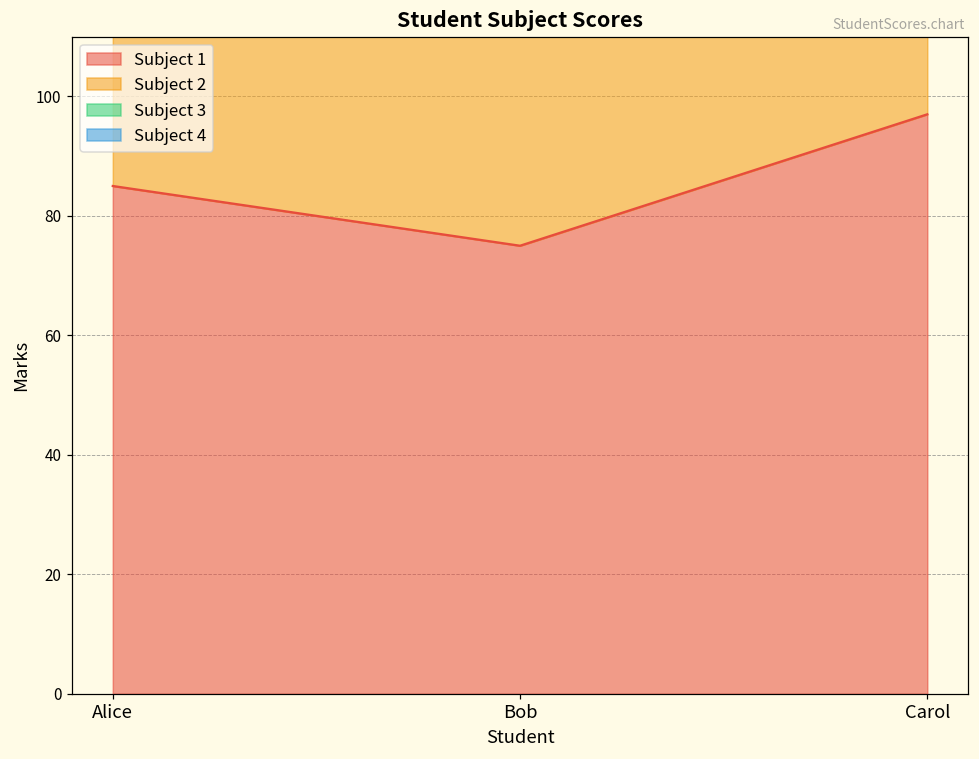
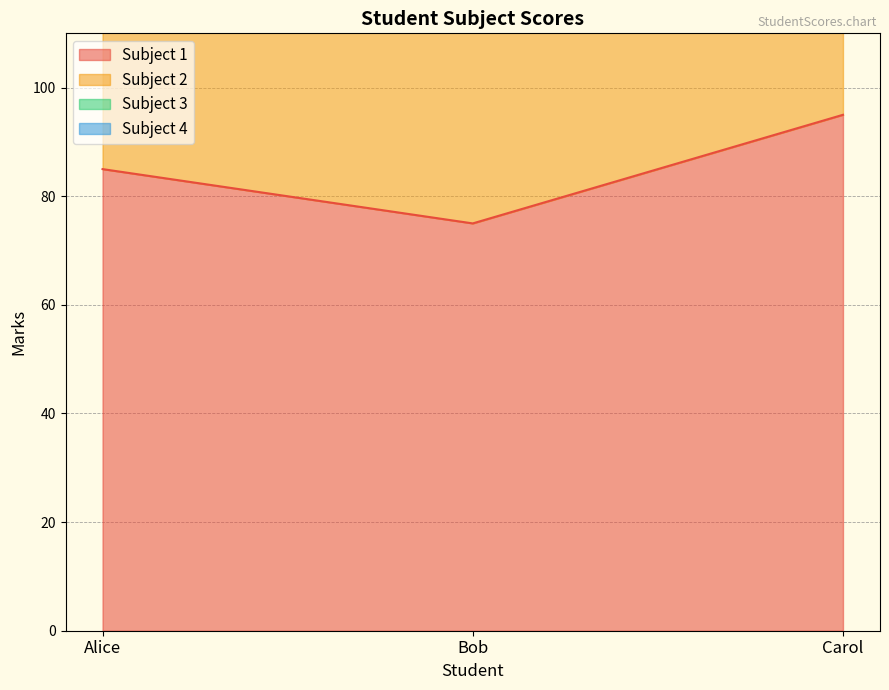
Subject 1, Carol: 97 -> 95
